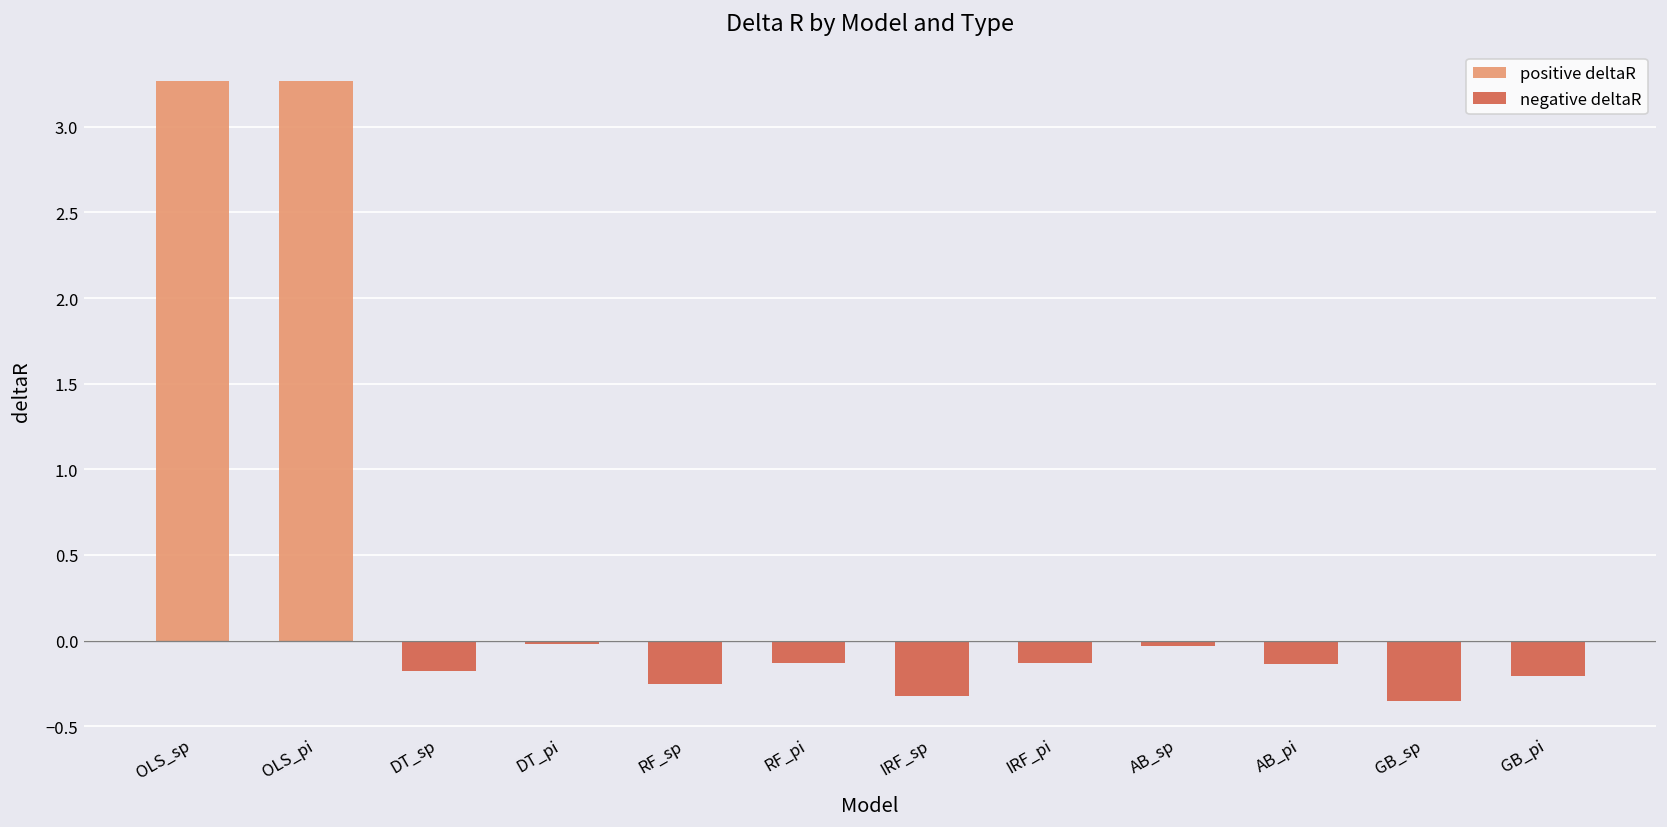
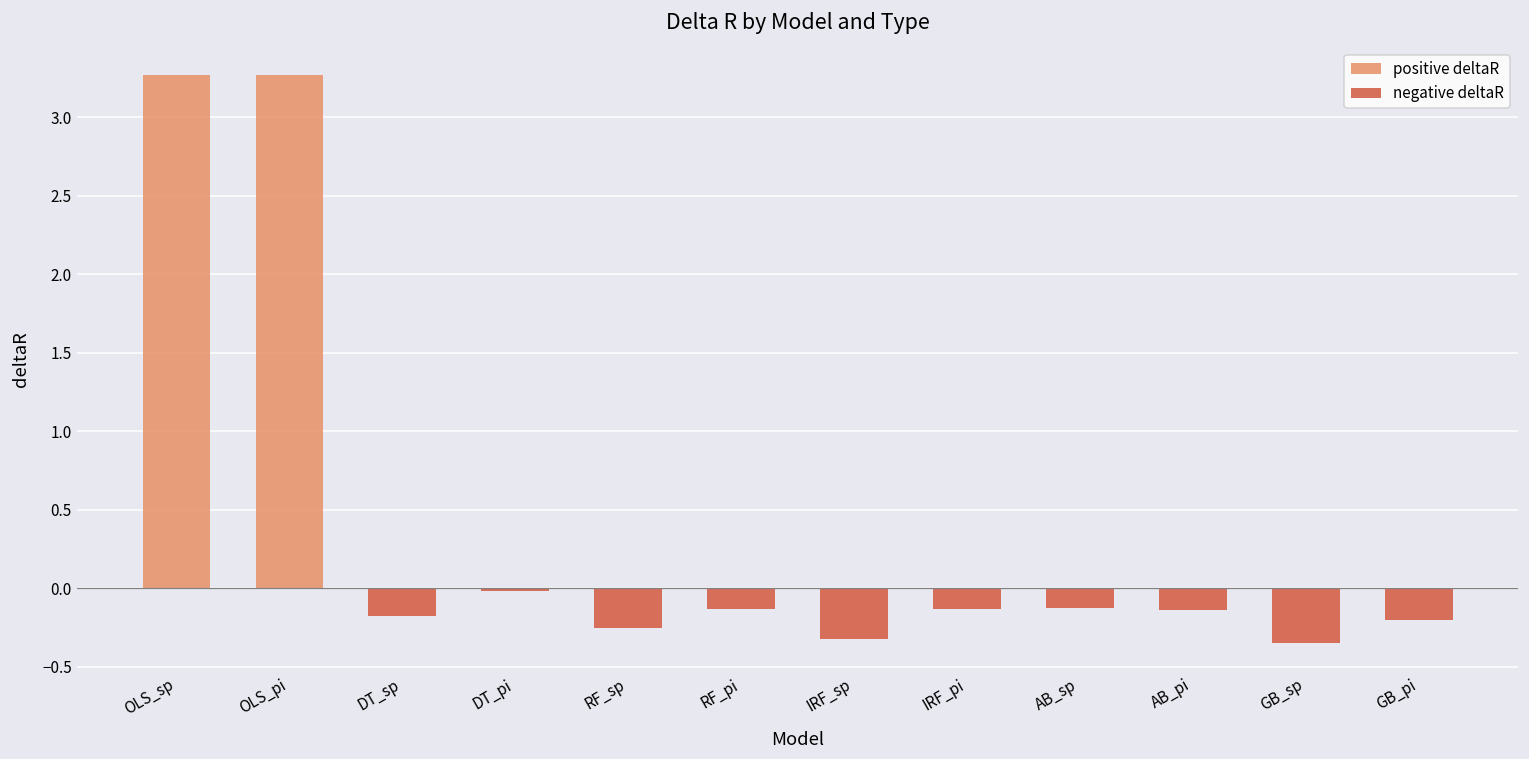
negative deltaR, AB_sp: -0.03 -> -0.13
